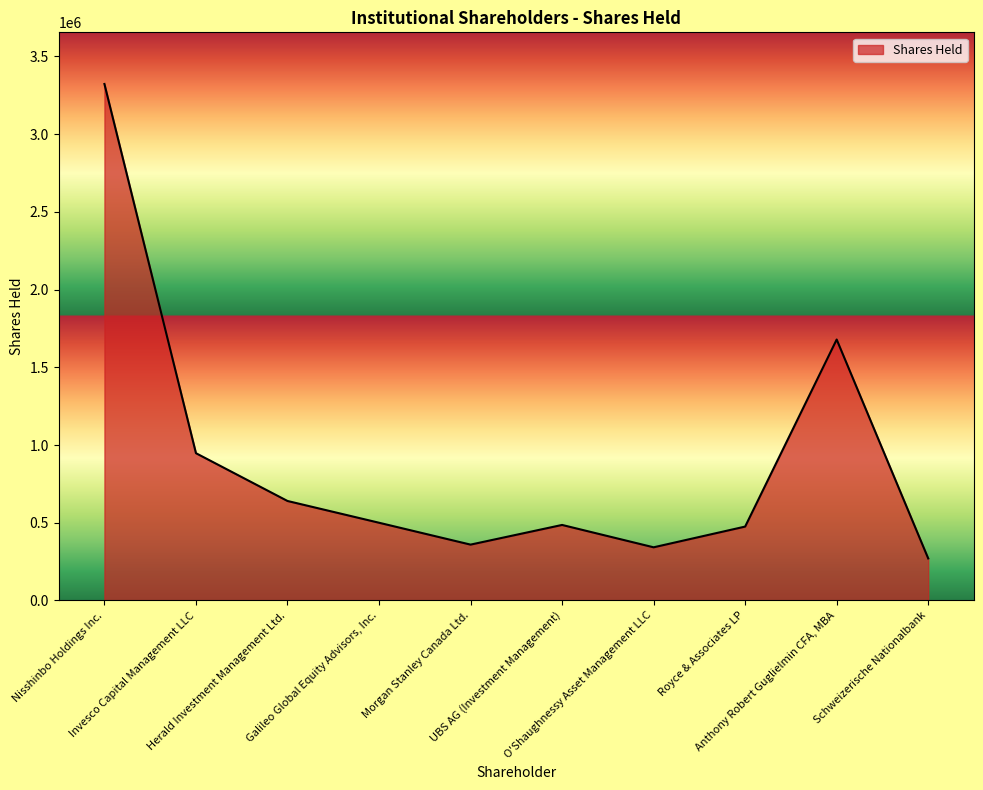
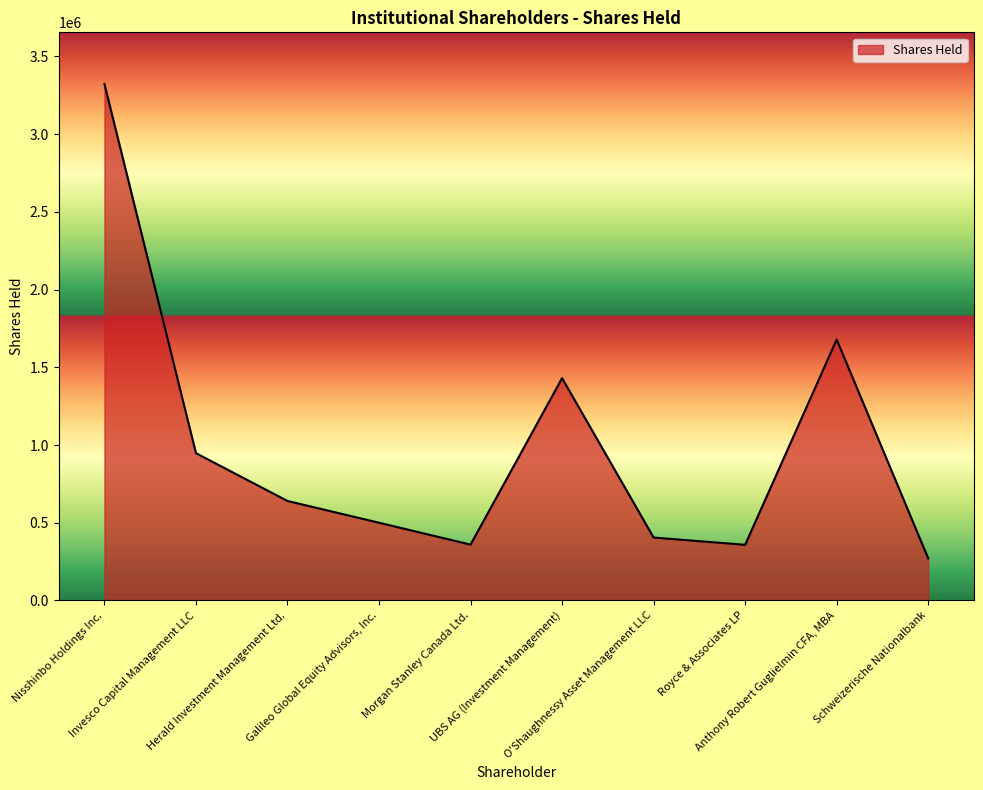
UBS AG (Investment Management): 490000 -> 1430000
O'Shaughnessy Asset Management LLC: 340000 -> 400000
Royce & Associates LP: 480000 -> 360000
